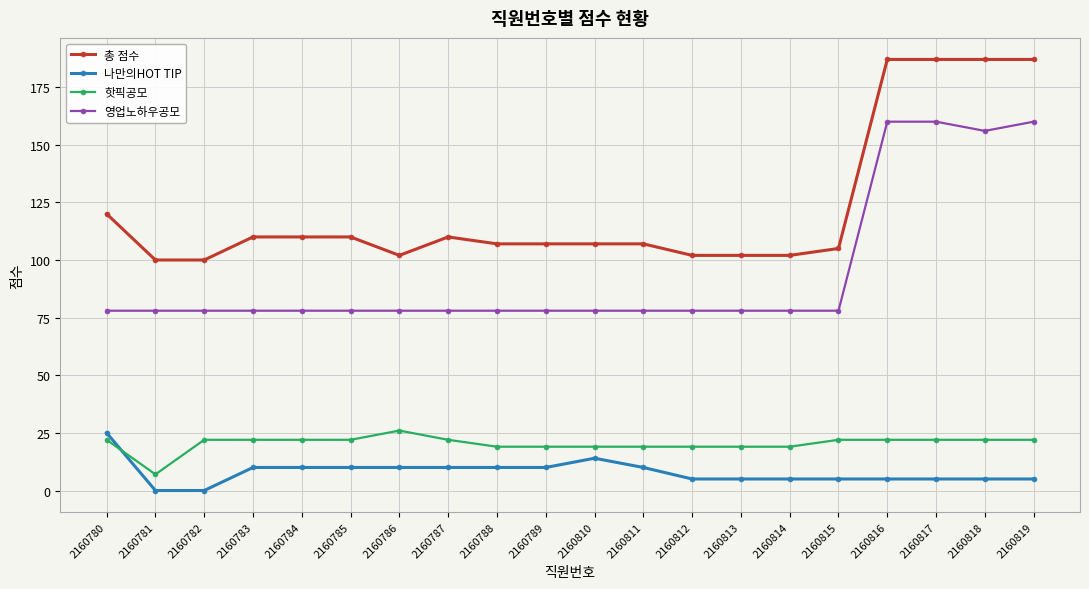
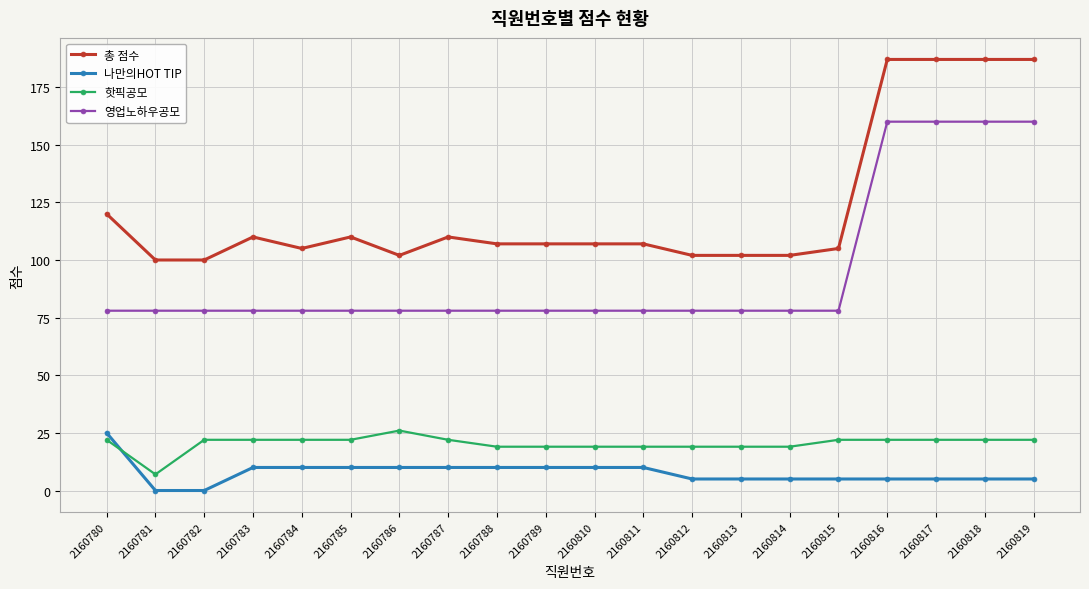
총 점수, 2160784: 110 -> 105
나만의HOT TIP, 2160810: 14 -> 10
영업노하우공모, 2160818: 156 -> 160
